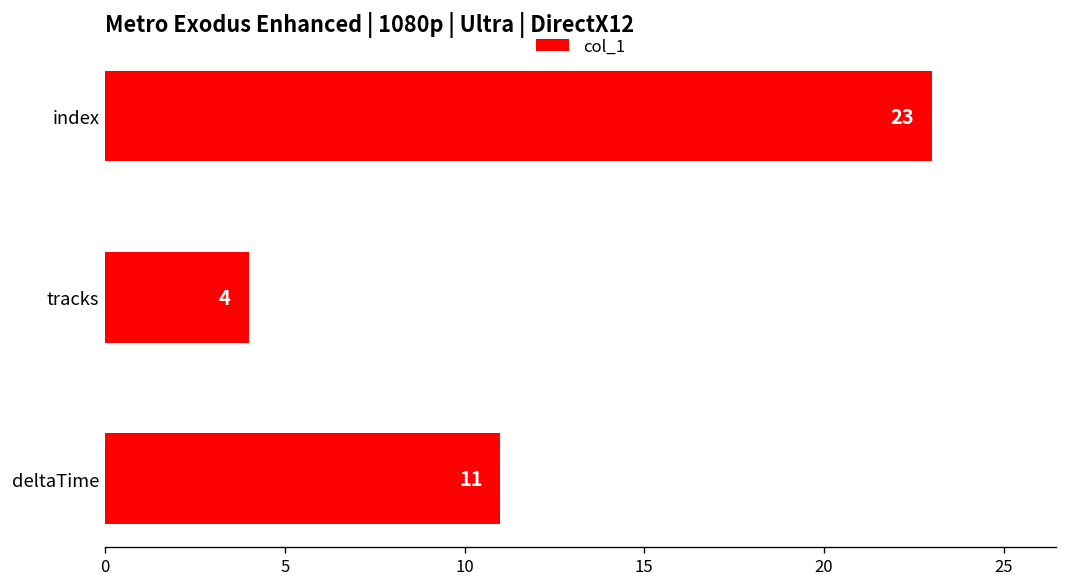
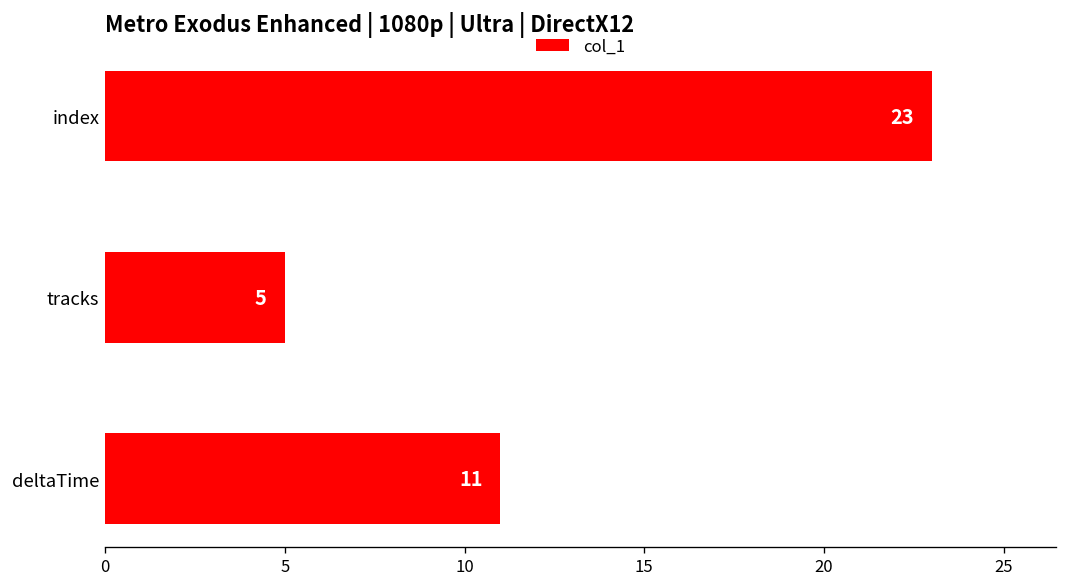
tracks: 4 -> 5
